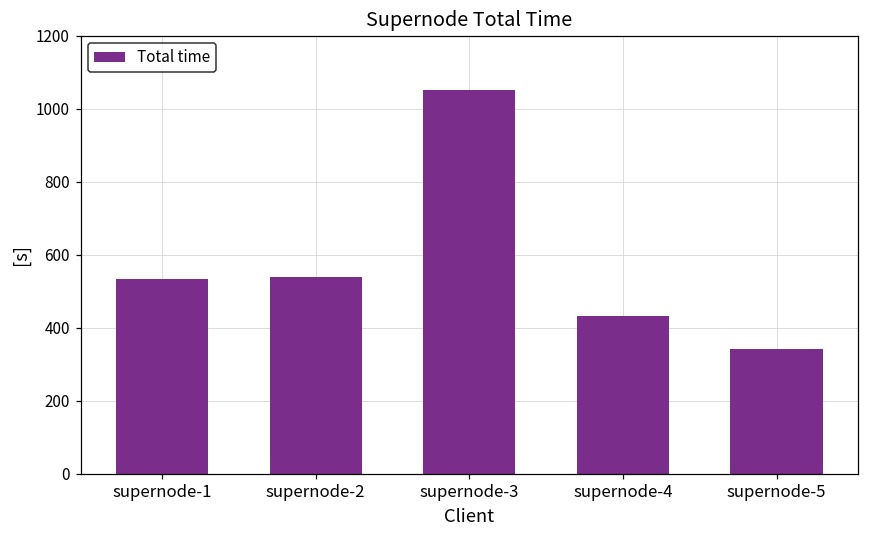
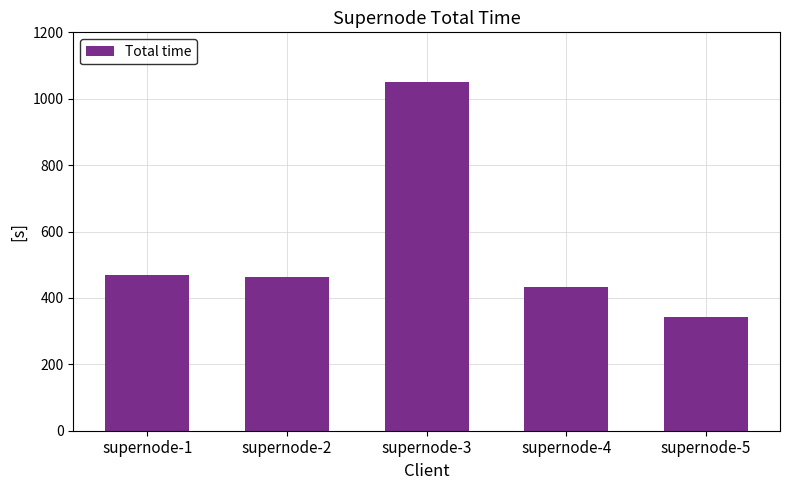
supernode-1: 530 -> 470
supernode-2: 540 -> 460
